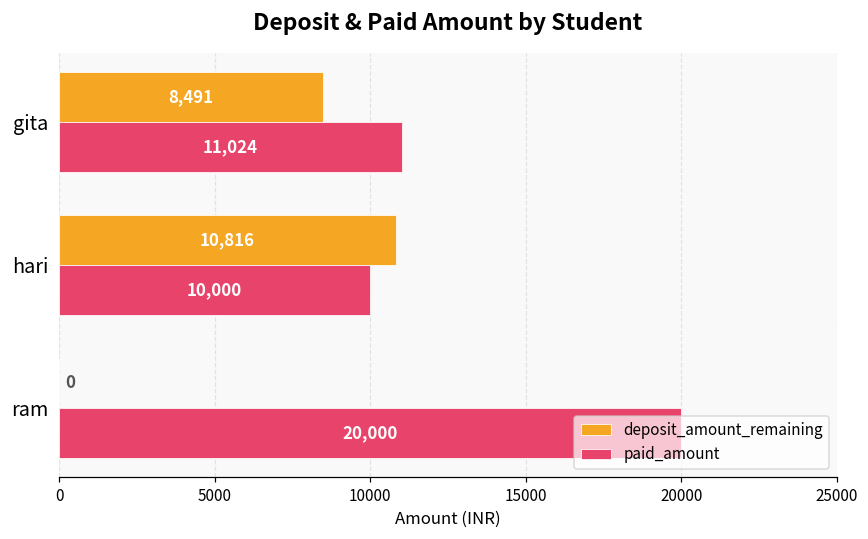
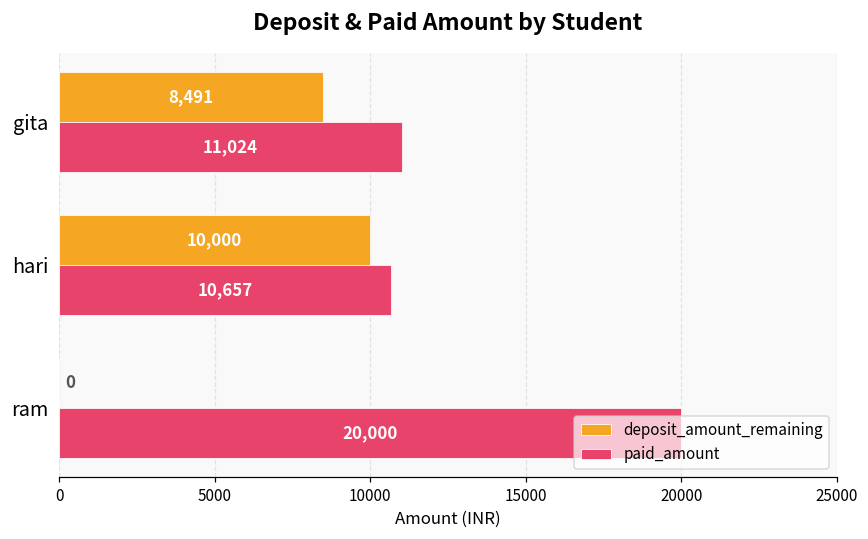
deposit_amount_remaining, hari: 10,816 -> 10,000
paid_amount, hari: 10,000 -> 10,657
